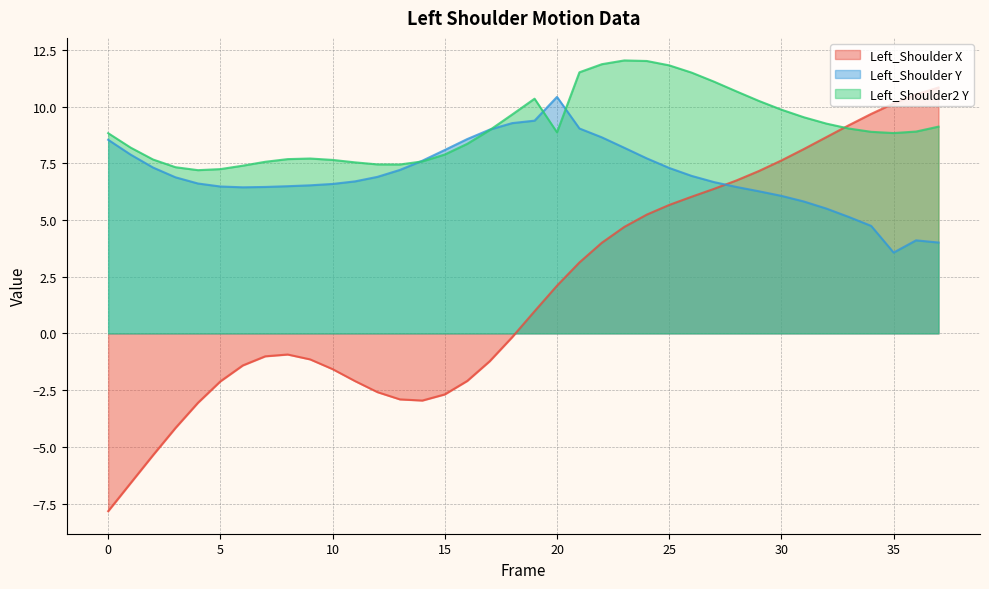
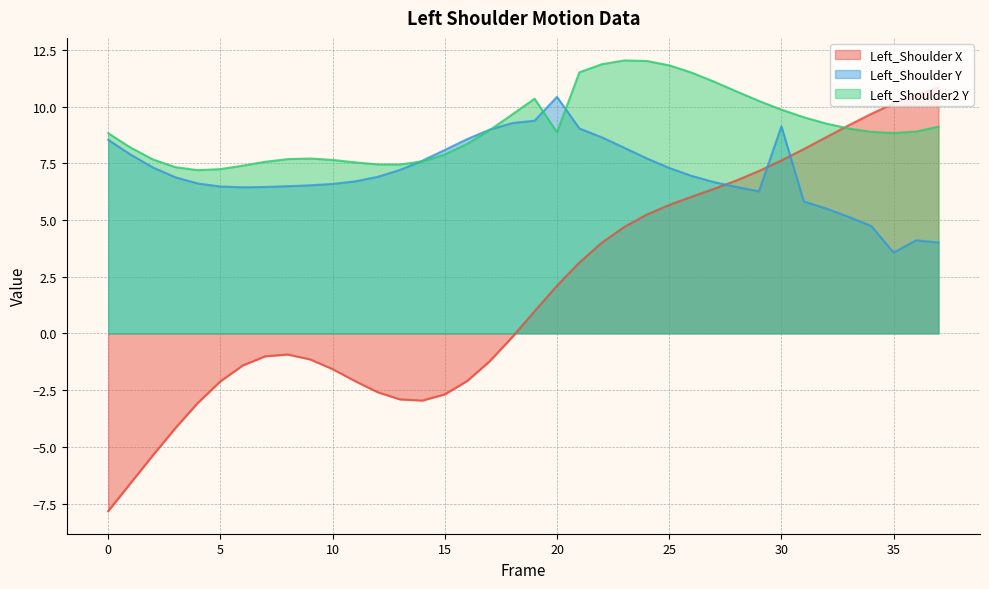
Left_Shoulder Y, 30: 6.1 -> 9.1
